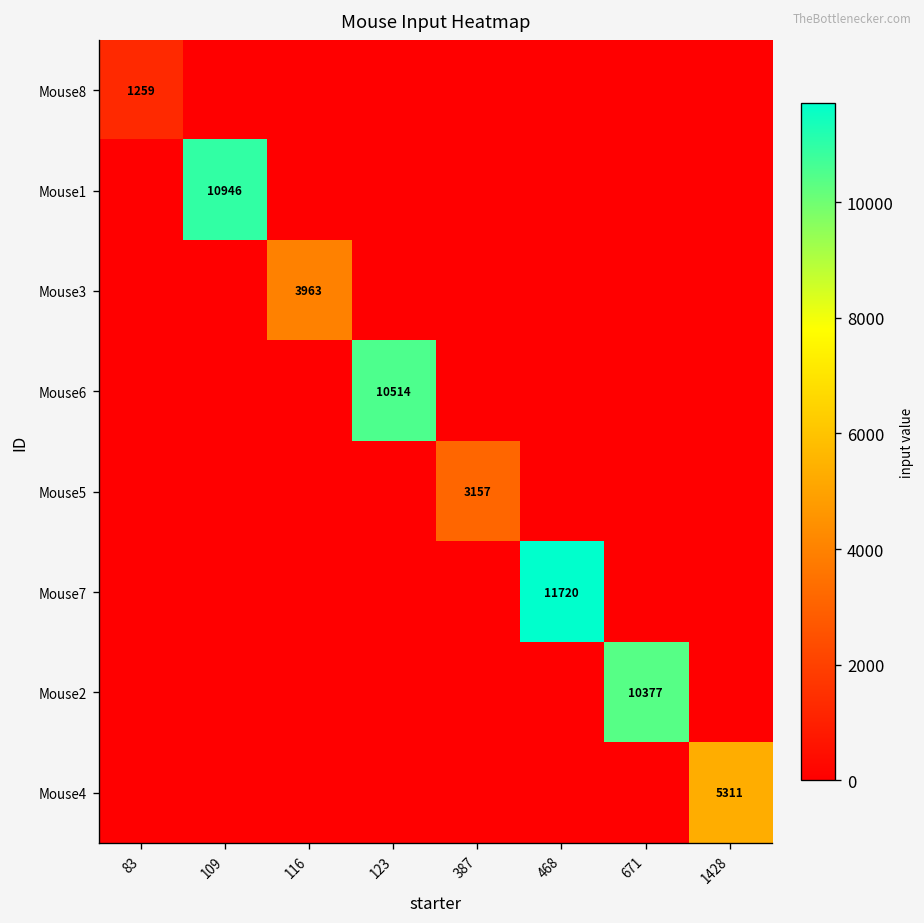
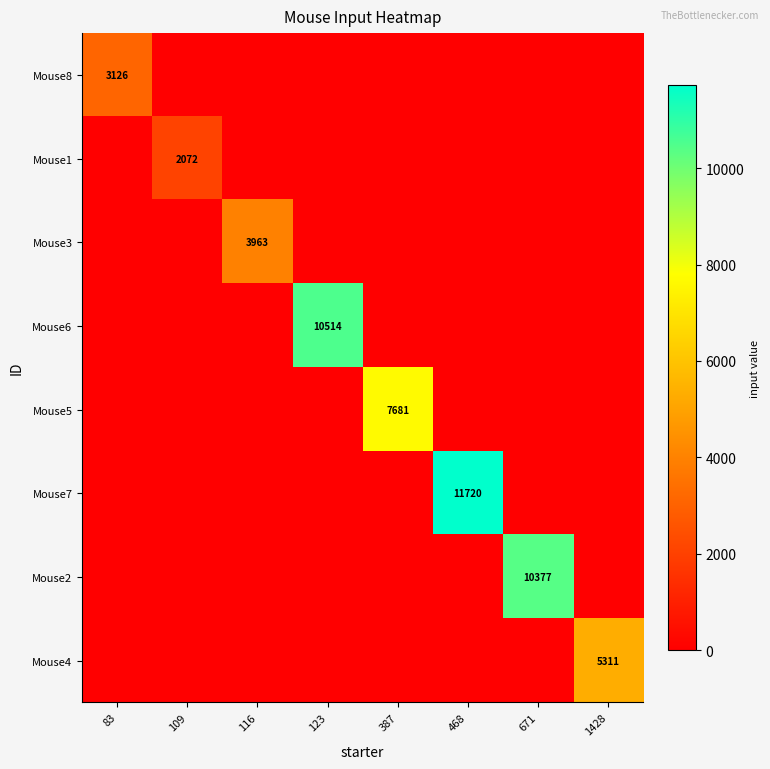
Mouse8, 83: 1259 -> 3126
Mouse1, 109: 10946 -> 2072
Mouse5, 387: 3157 -> 7681
